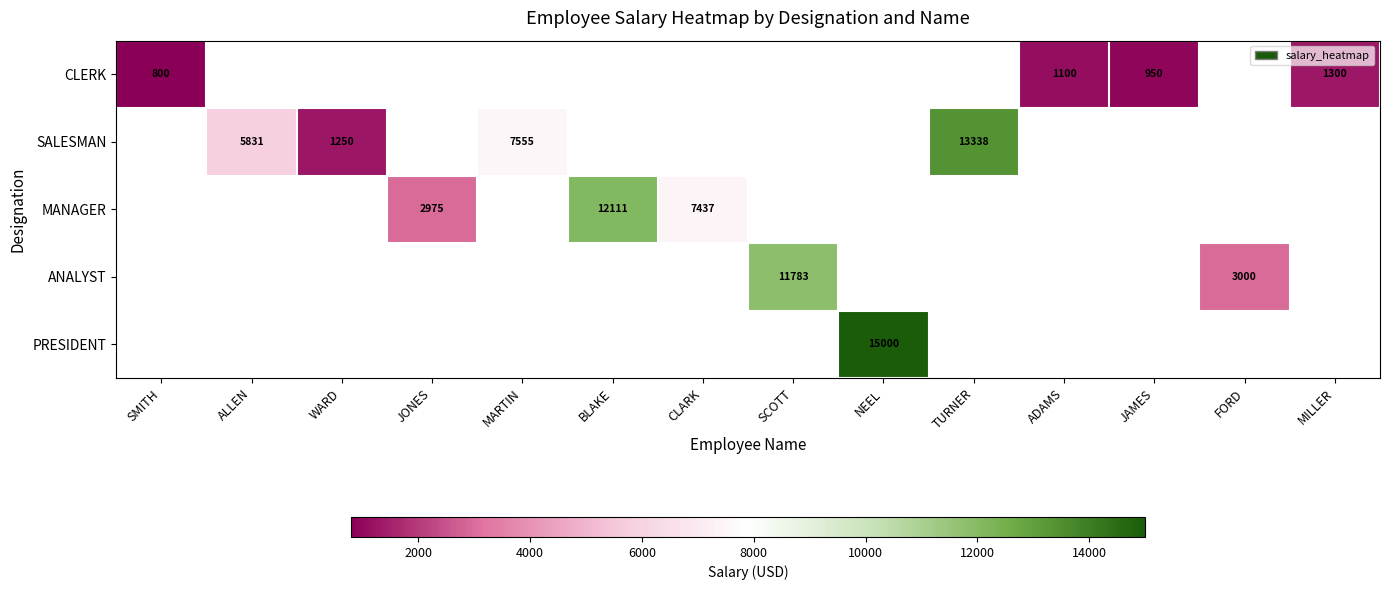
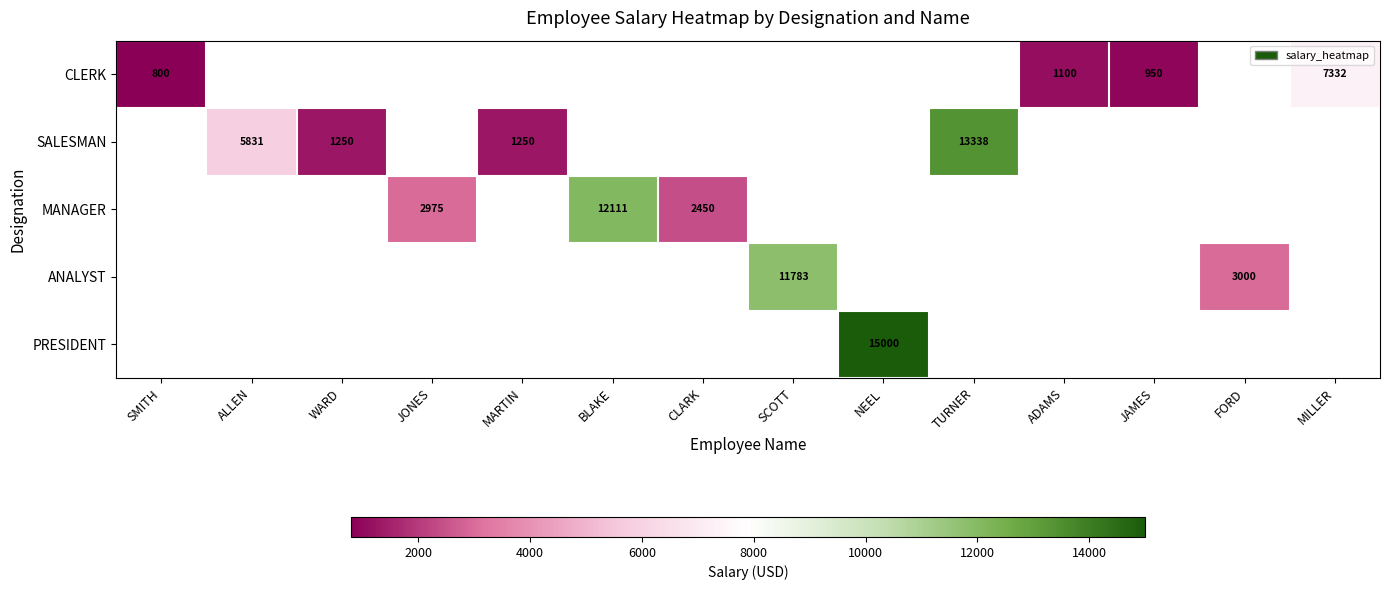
CLERK, MILLER: 1300 -> 7332
SALESMAN, MARTIN: 7555 -> 1250
MANAGER, CLARK: 7437 -> 2450
